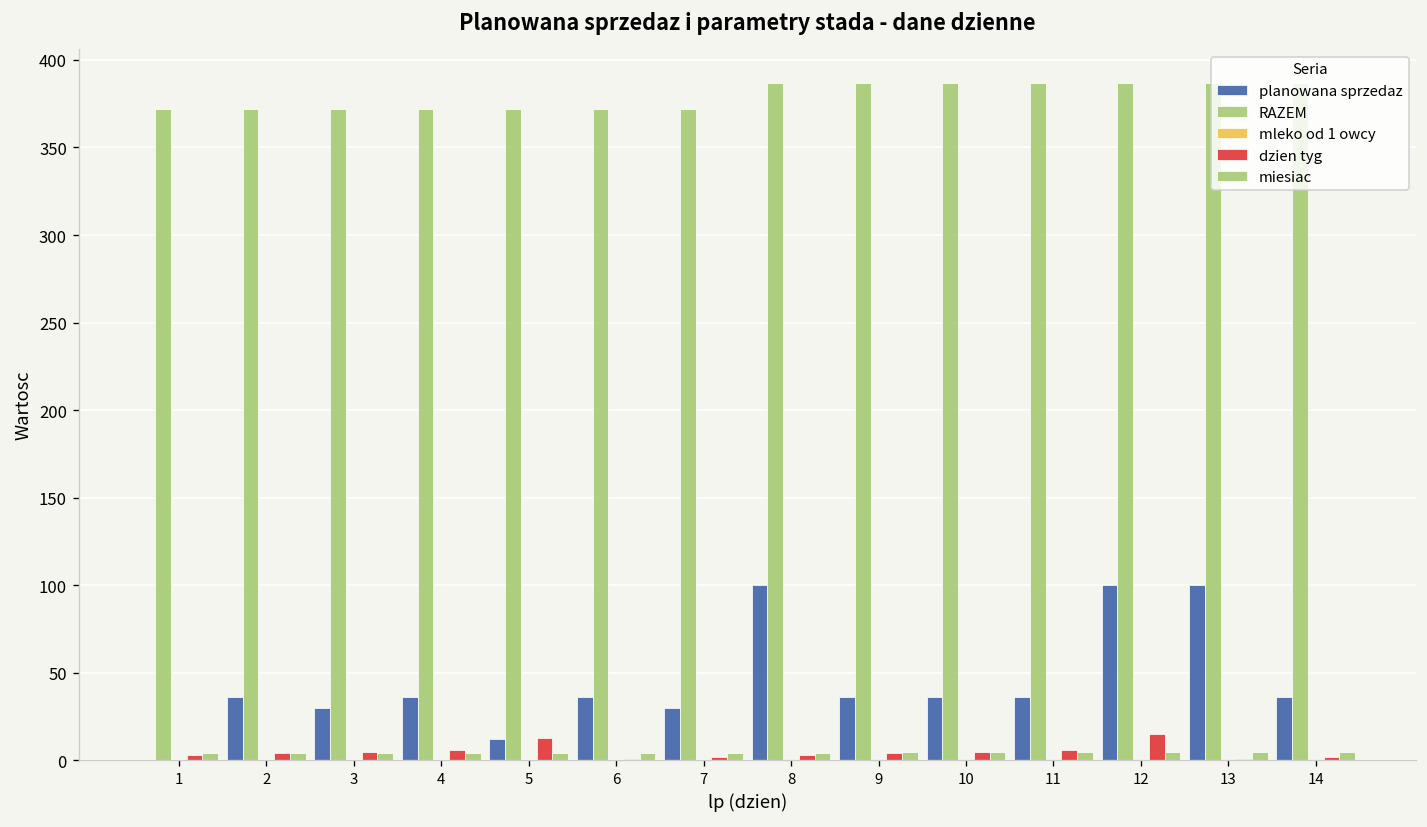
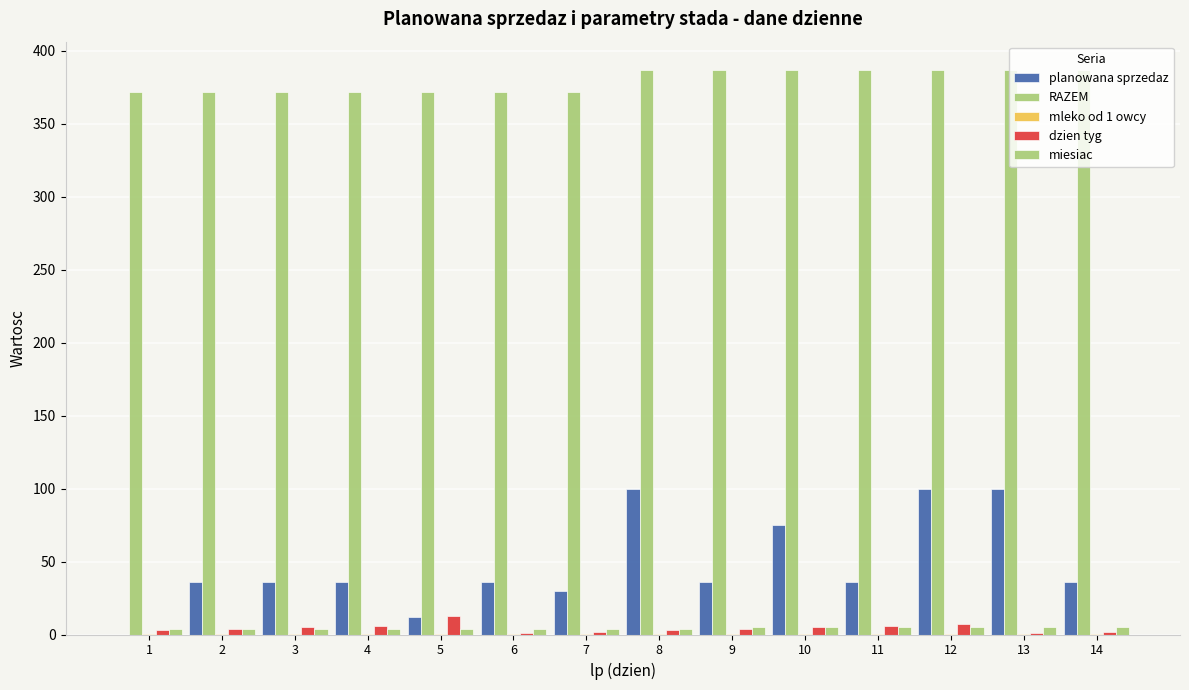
planowana sprzedaz, 3: 30 -> 36
planowana sprzedaz, 10: 36 -> 75
dzien tyg, 12: 15 -> 7
